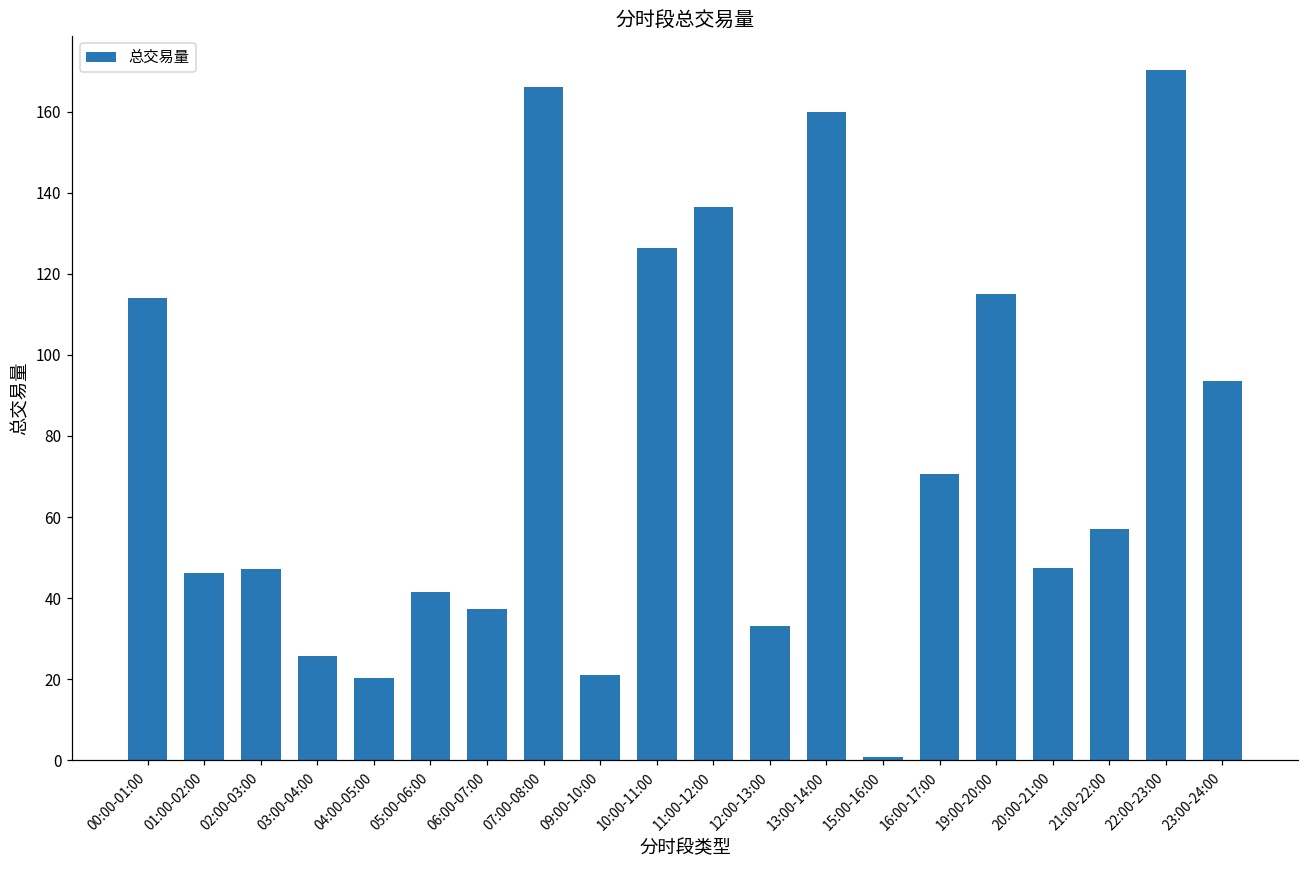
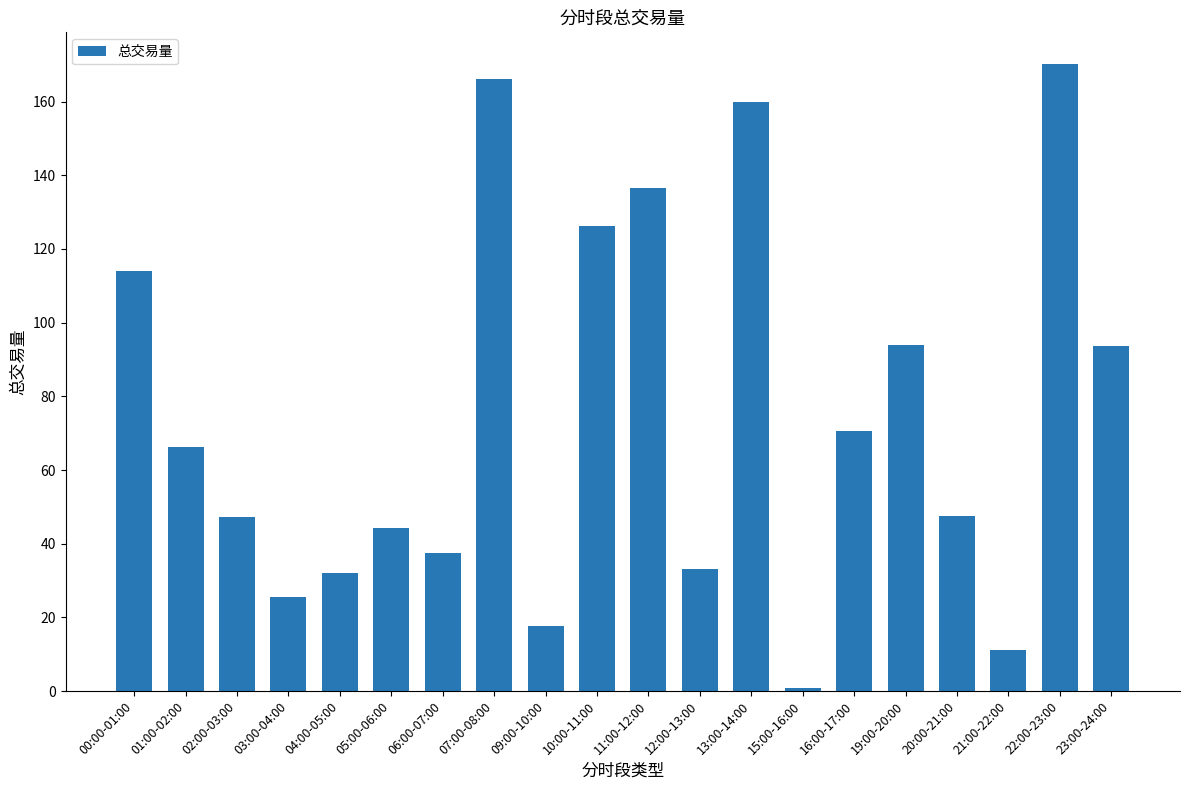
01:00-02:00: 46 -> 66
04:00-05:00: 20 -> 32
05:00-06:00: 42 -> 44
09:00-10:00: 21 -> 18
19:00-20:00: 115 -> 94
21:00-22:00: 57 -> 11
